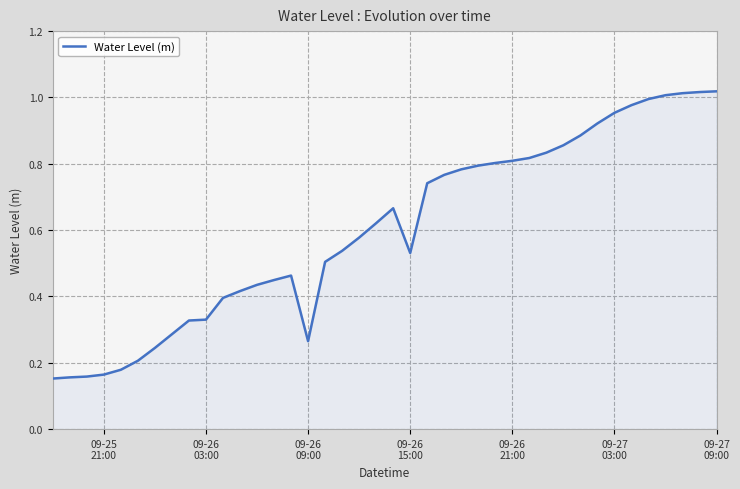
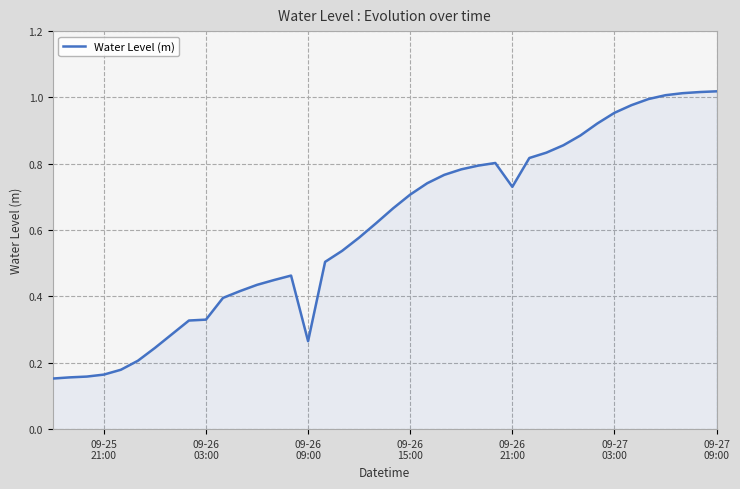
09-26 15:00: 0.53 -> 0.71
09-26 21:00: 0.81 -> 0.73
